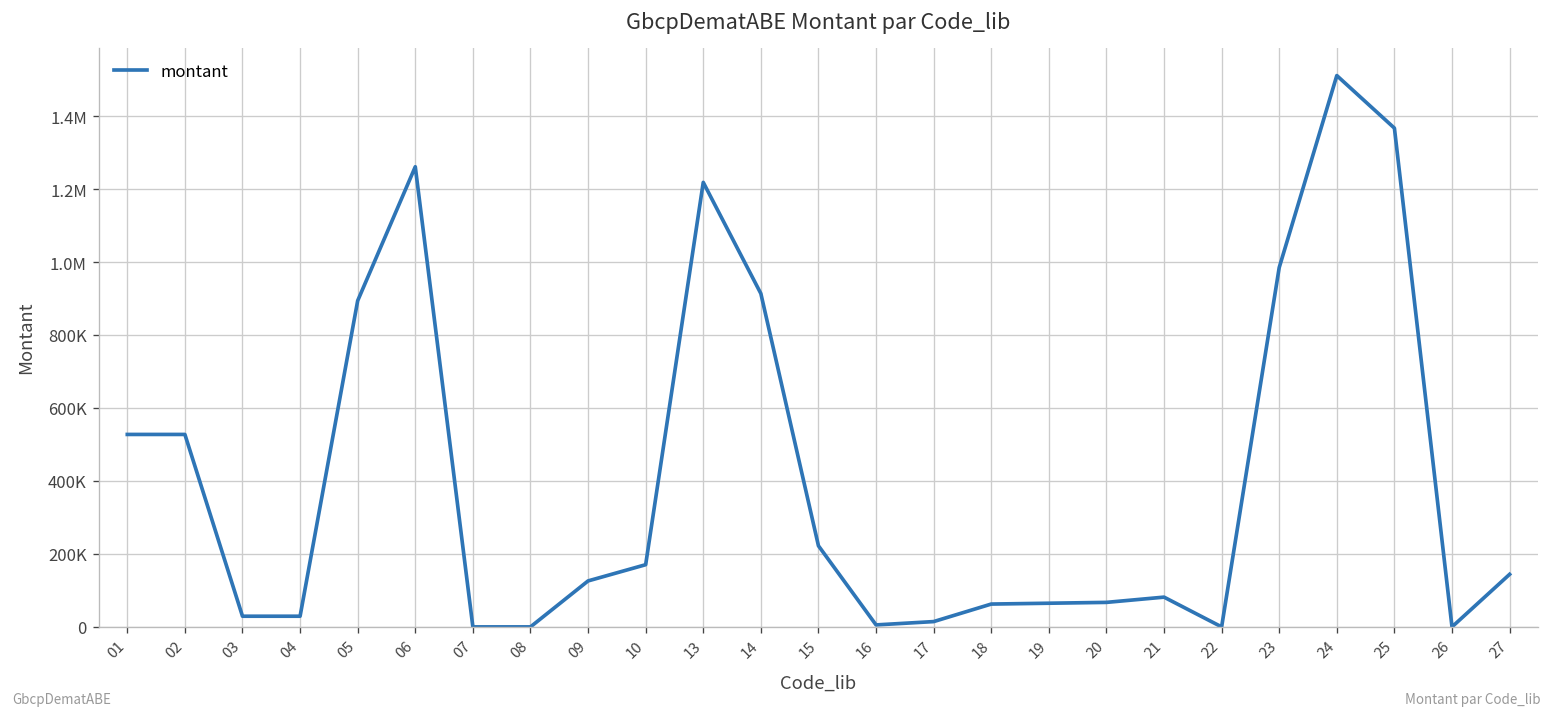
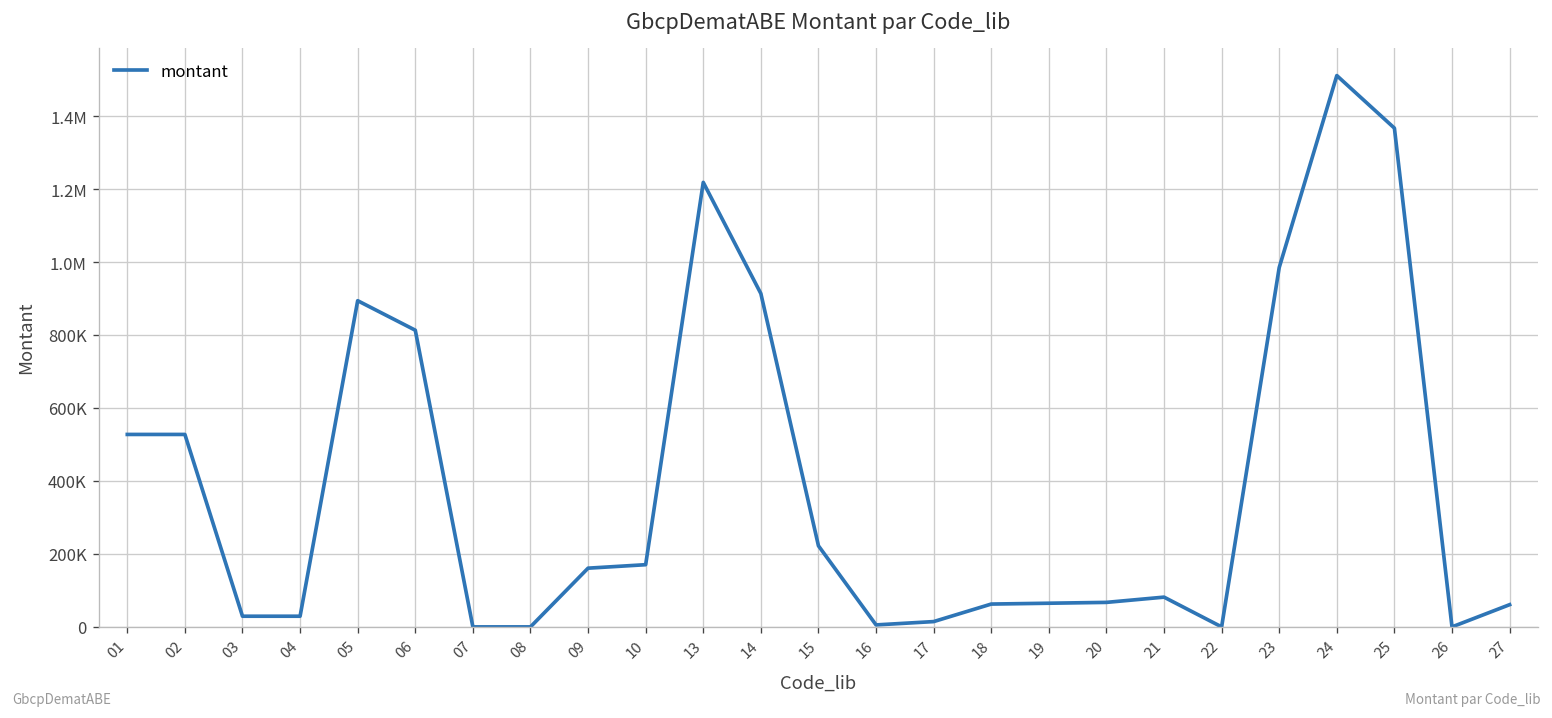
06: 1260000 -> 810000
09: 130000 -> 160000
27: 140000 -> 60000
